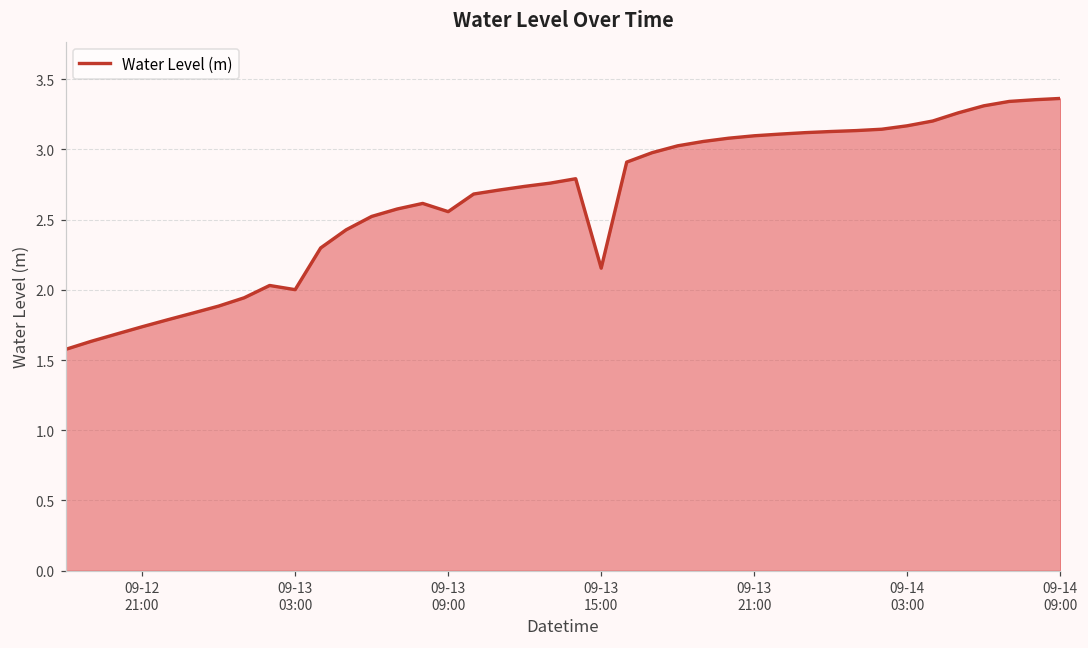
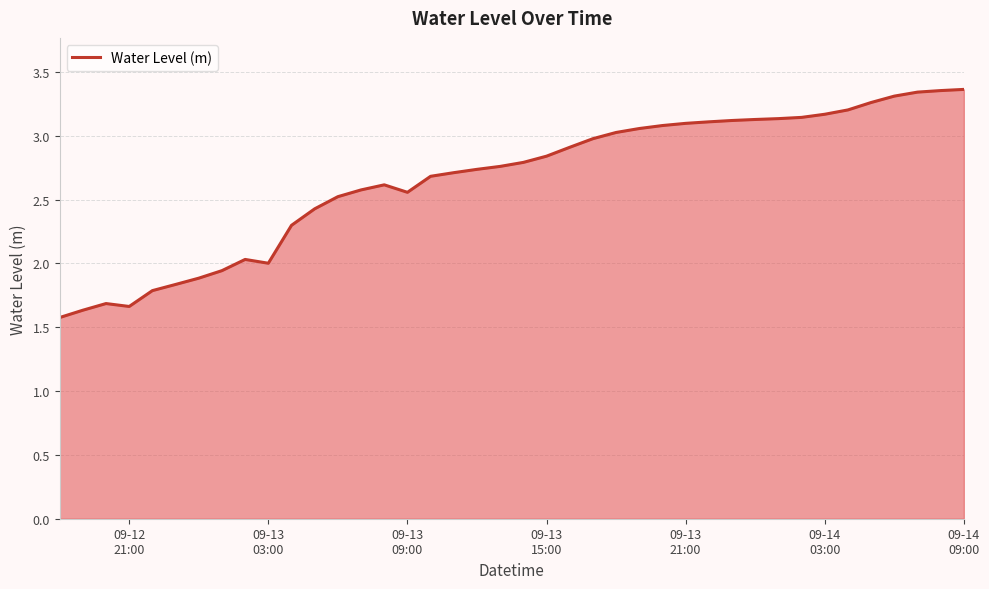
09-12 21:00: 1.74 -> 1.66
09-13 15:00: 2.15 -> 2.84
